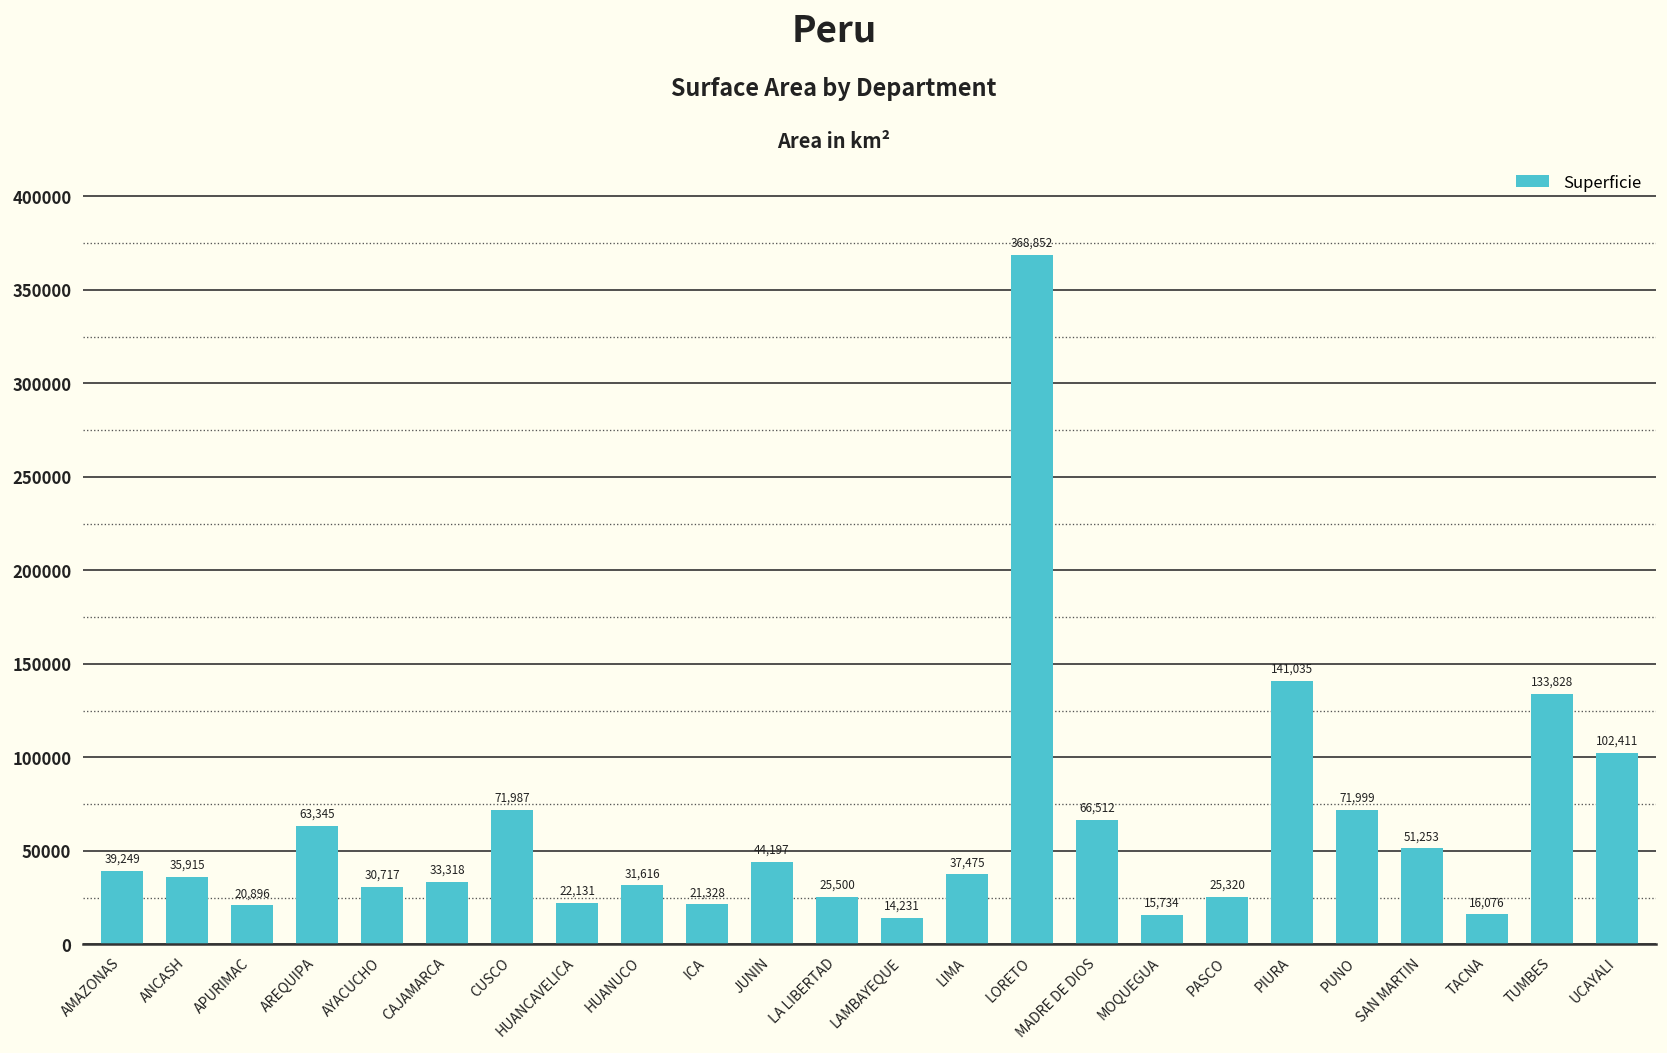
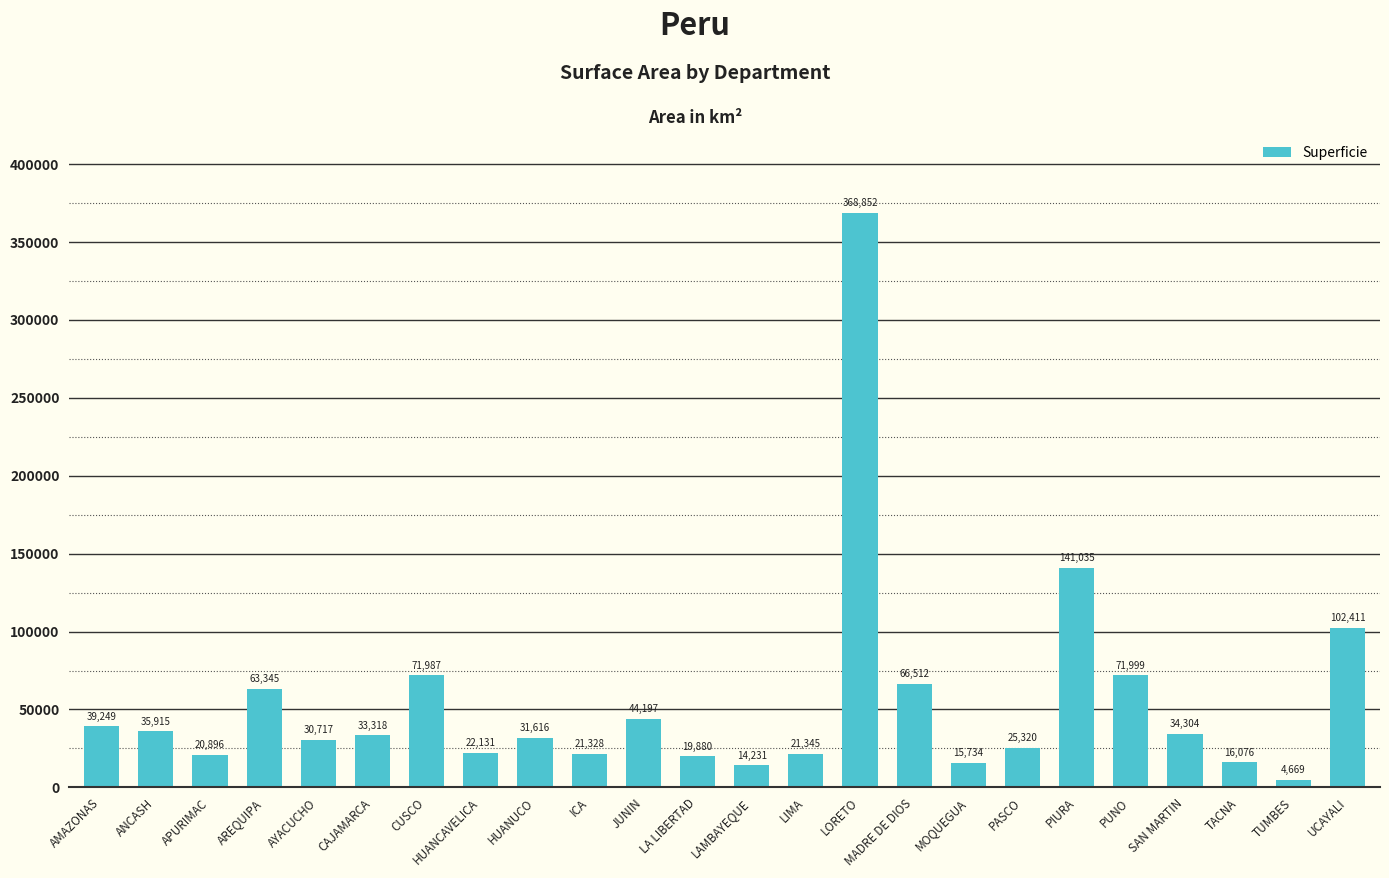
LA LIBERTAD: 25,500 -> 19,880
LIMA: 37,475 -> 21,345
SAN MARTIN: 51,253 -> 34,304
TUMBES: 133,828 -> 4,669
